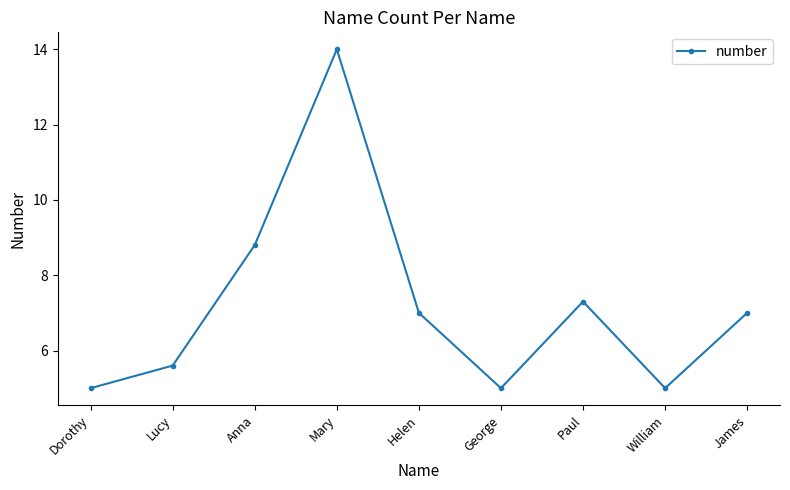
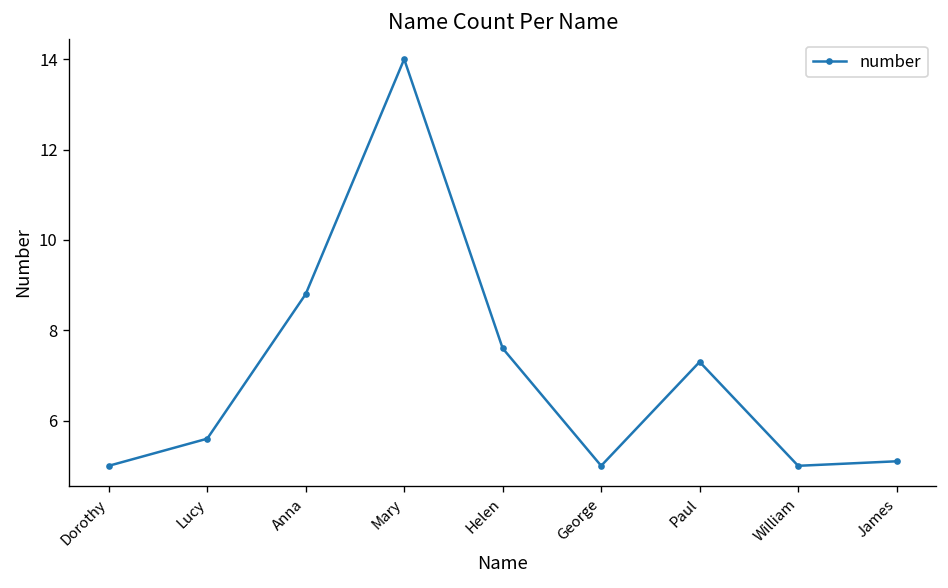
Helen: 7.0 -> 7.6
James: 7.0 -> 5.1
